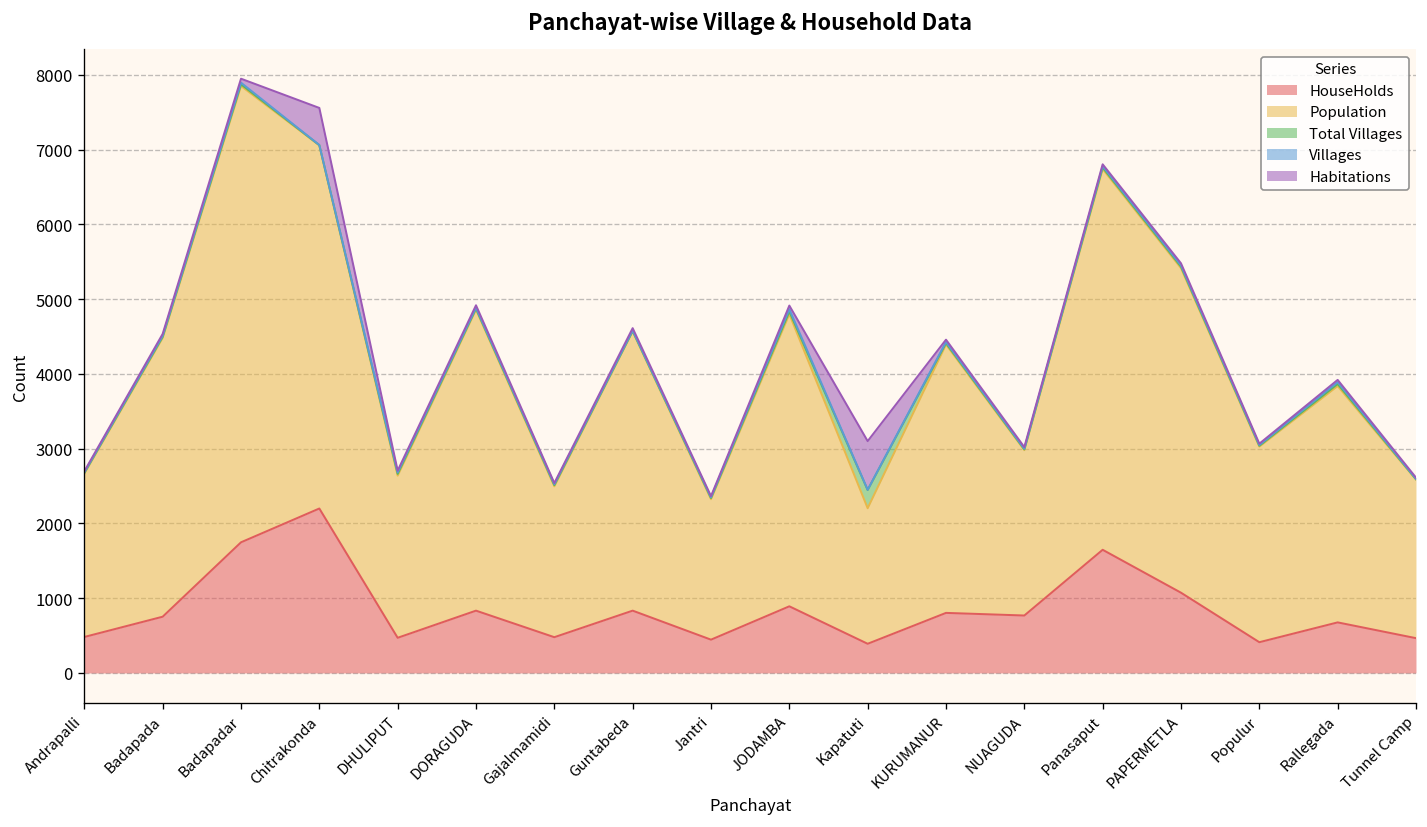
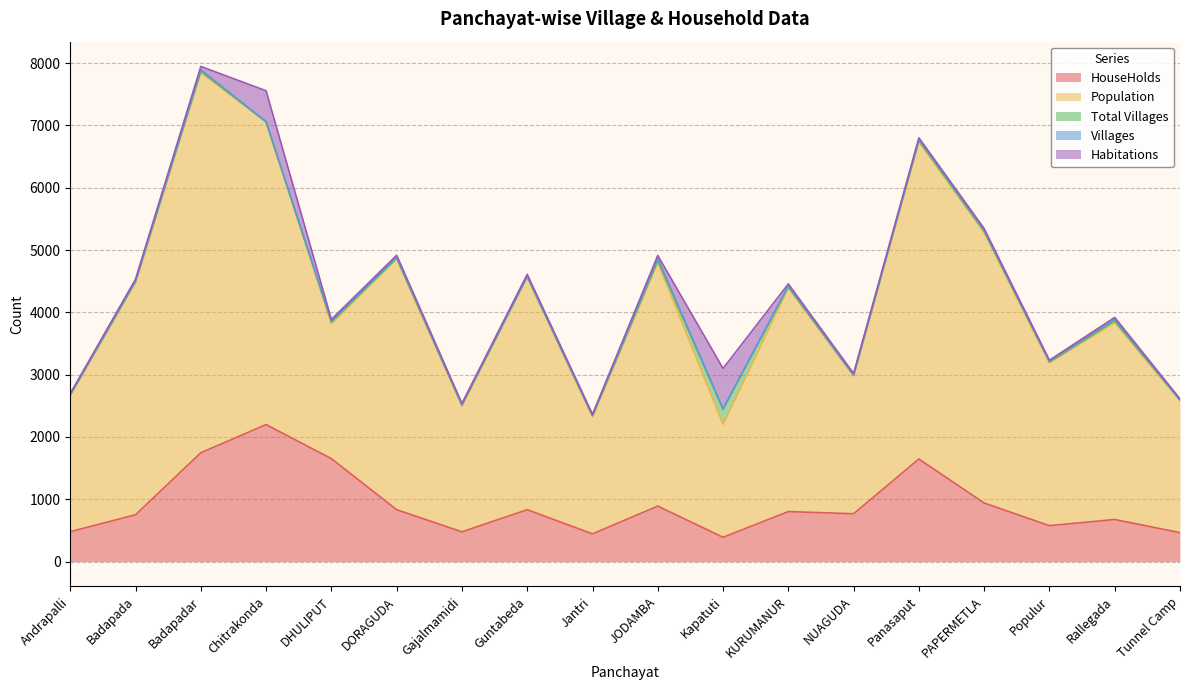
HouseHolds, DHULIPUT: 500 -> 1700
HouseHolds, PAPERMETLA: 1100 -> 900
HouseHolds, Populur: 400 -> 600
